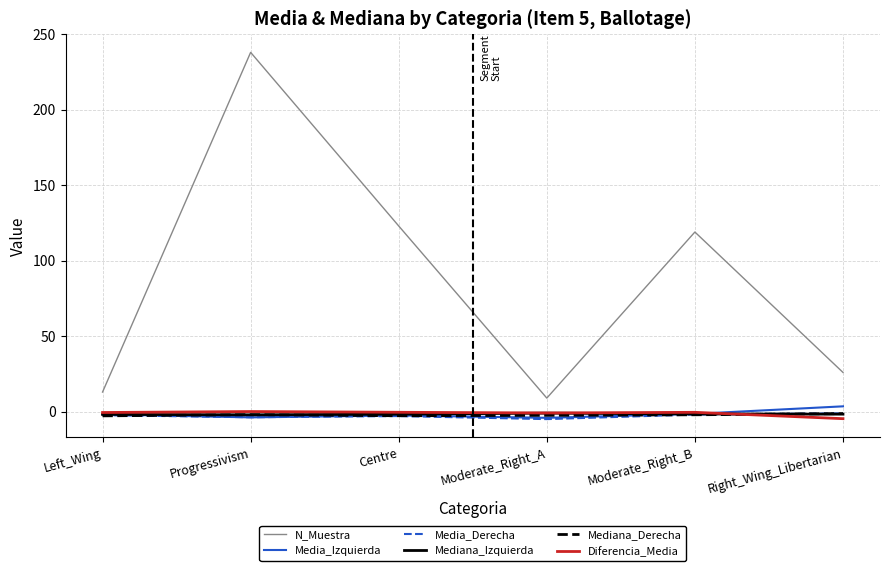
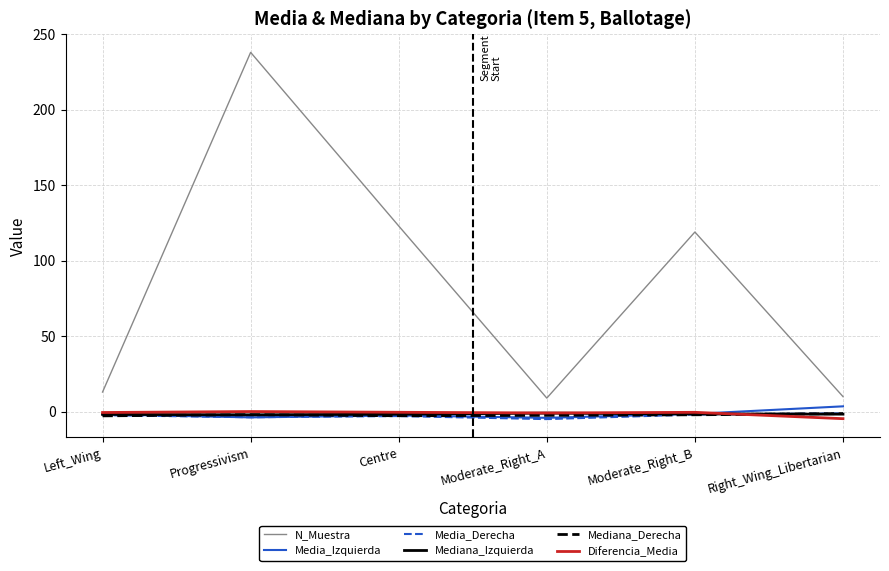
N_Muestra, Right_Wing_Libertarian: 26 -> 10
